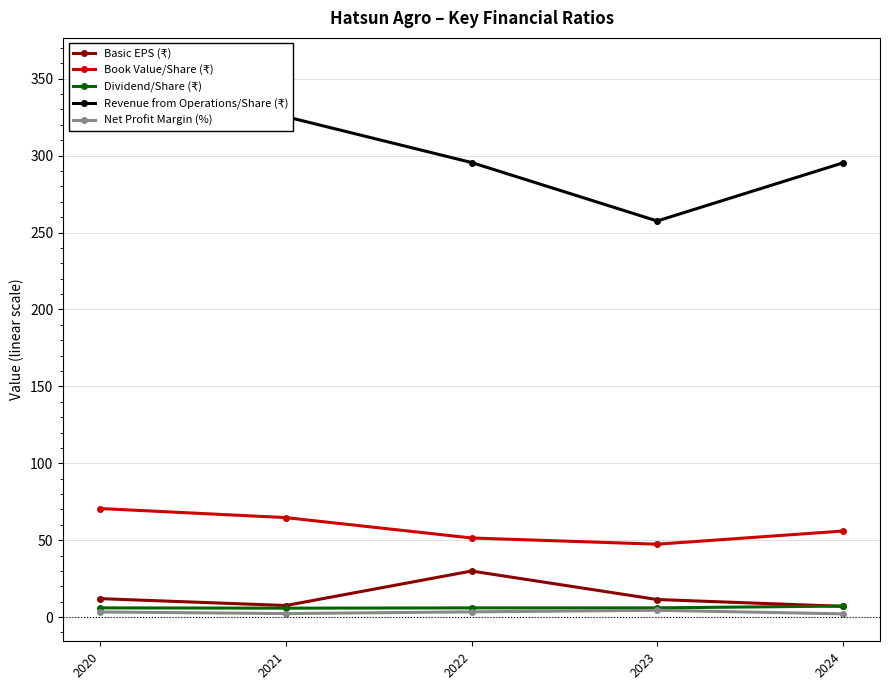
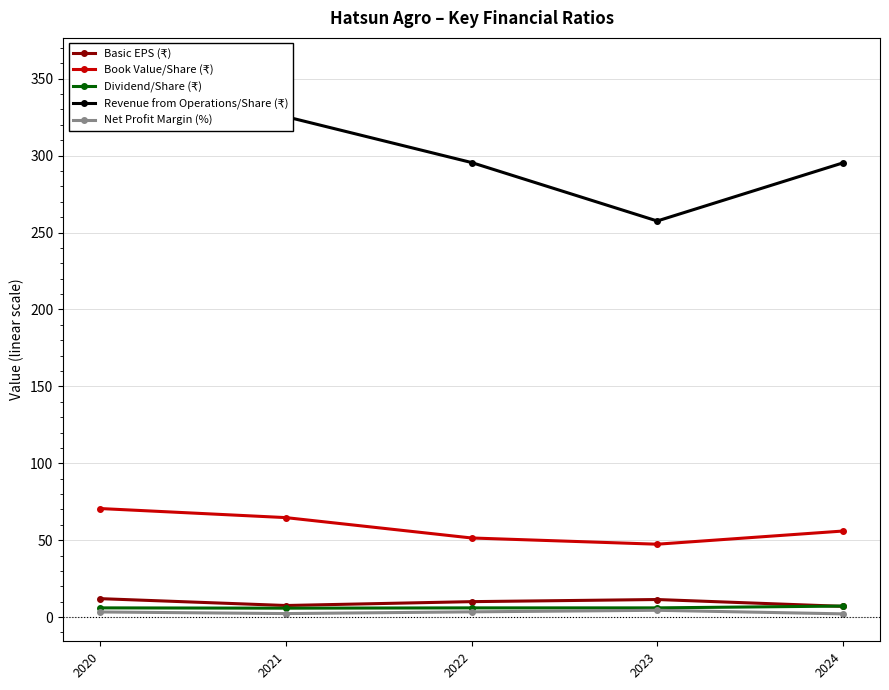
Basic EPS (₹), 2022: 30 -> 10
